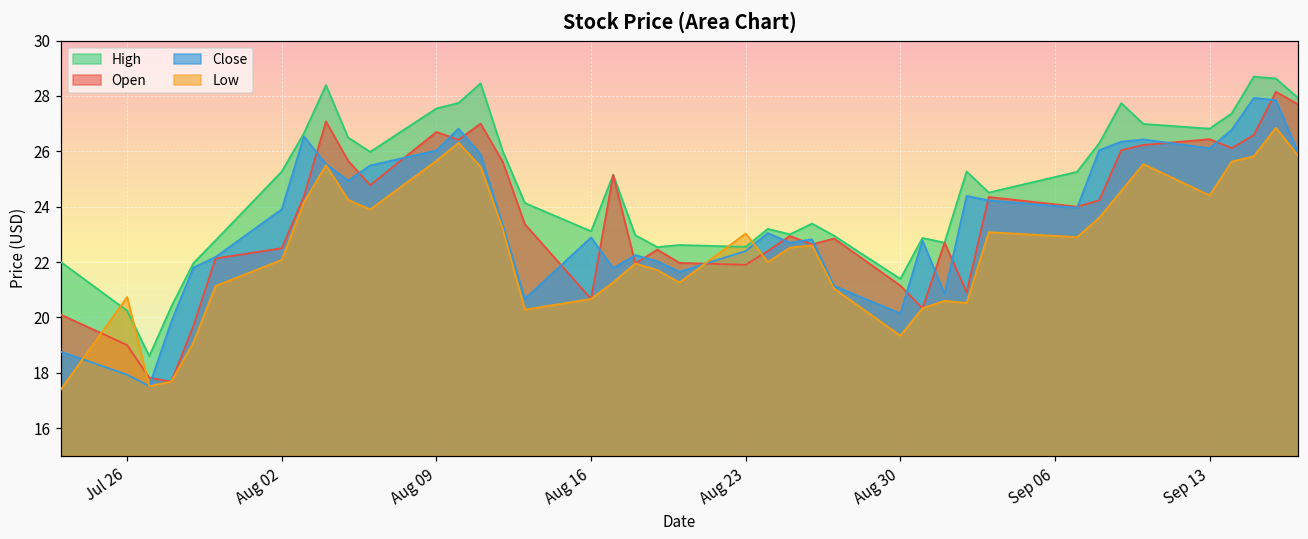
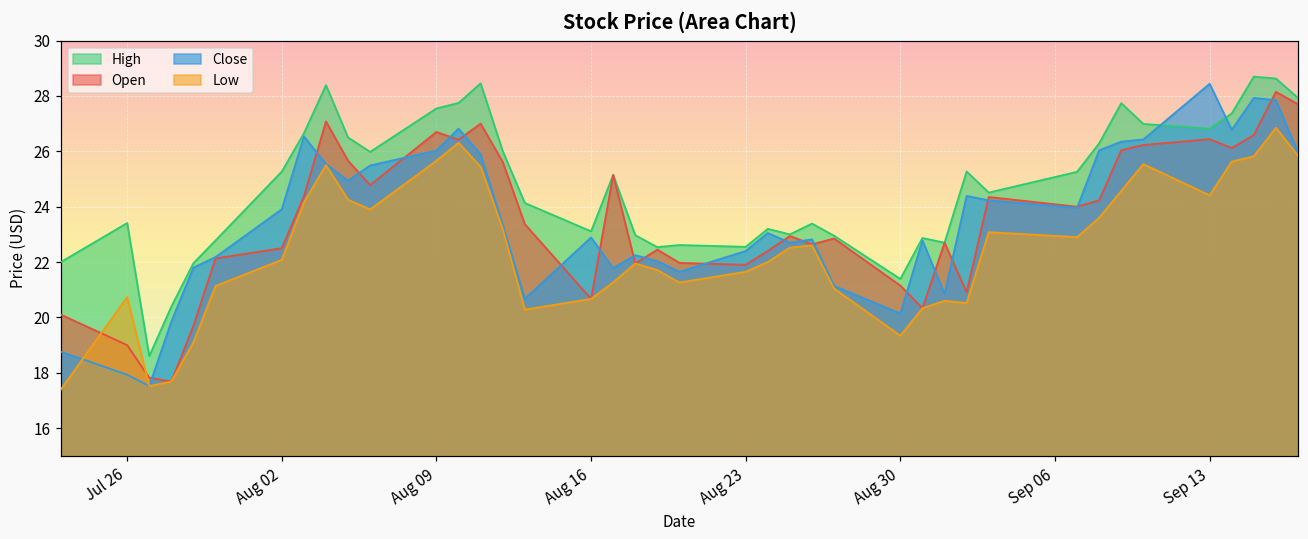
High, Jul 26: 20.2 -> 23.4
Low, Aug 23: 23.0 -> 21.7
Close, Sep 13: 26.1 -> 28.4
